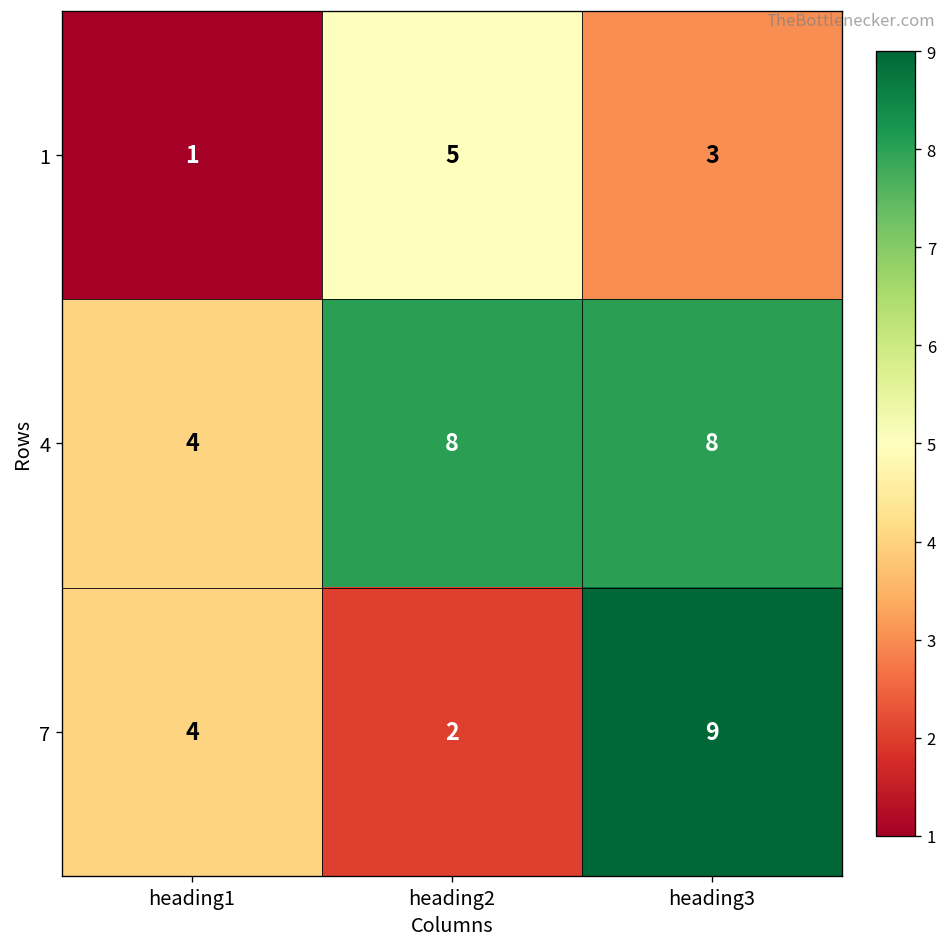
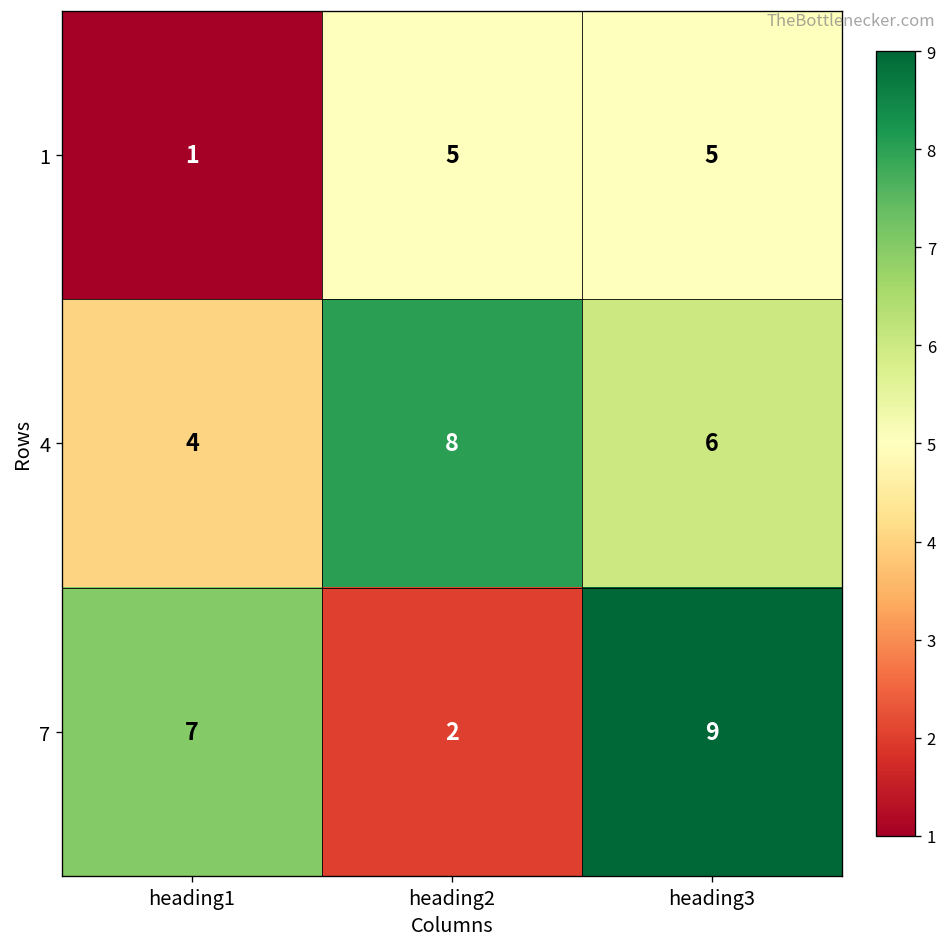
1, heading3: 3 -> 5
4, heading3: 8 -> 6
7, heading1: 4 -> 7
